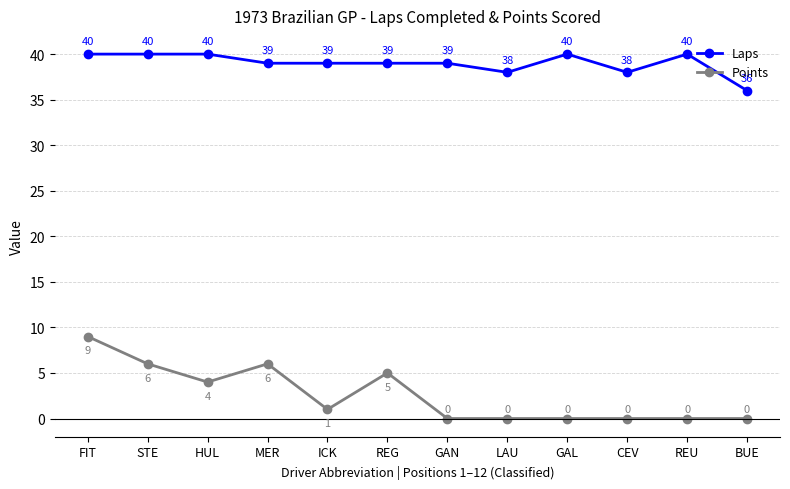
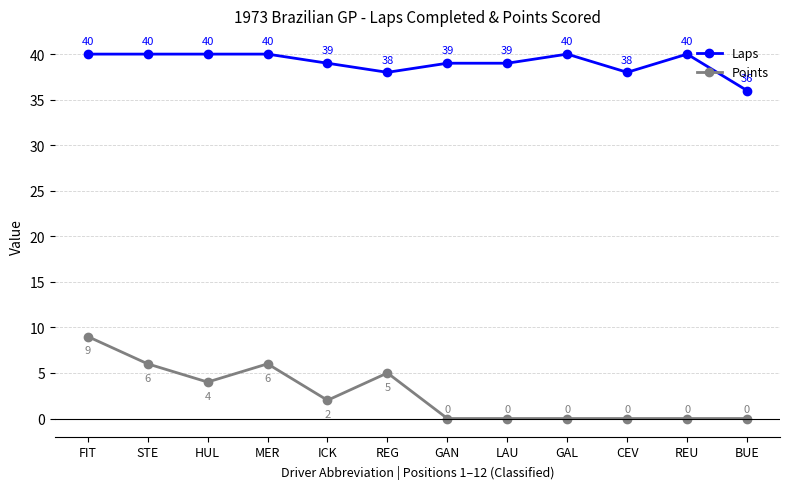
Laps, MER: 39 -> 40
Points, ICK: 1 -> 2
Laps, REG: 39 -> 38
Laps, LAU: 38 -> 39
